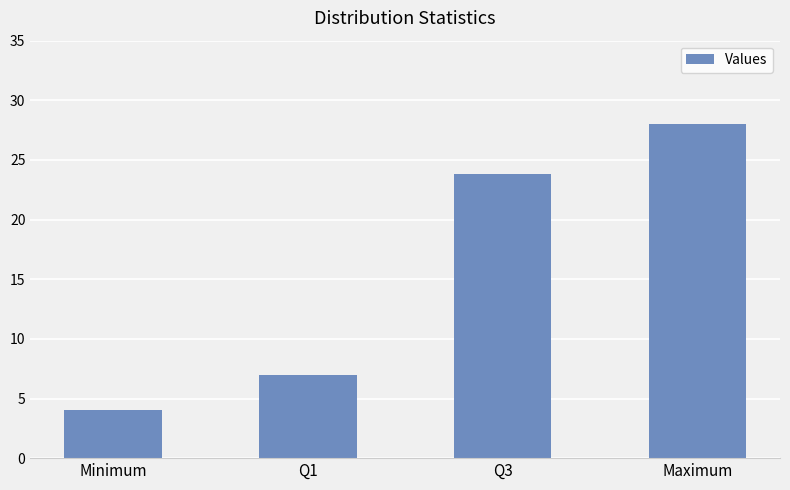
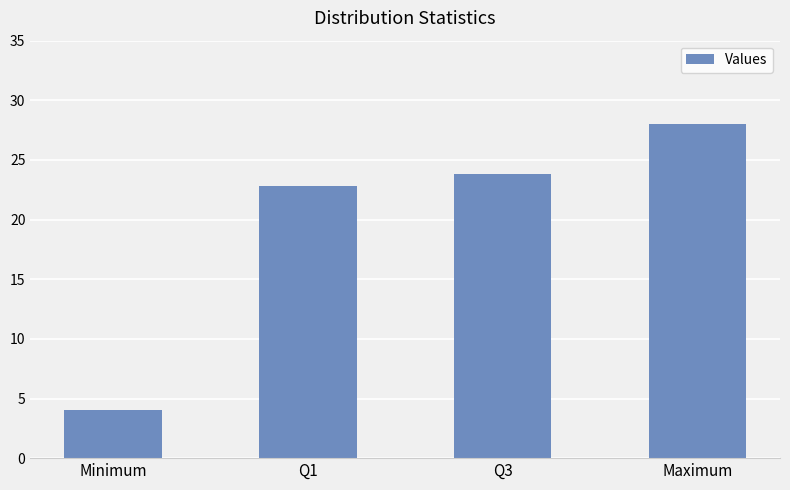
Q1: 7.0 -> 22.8
